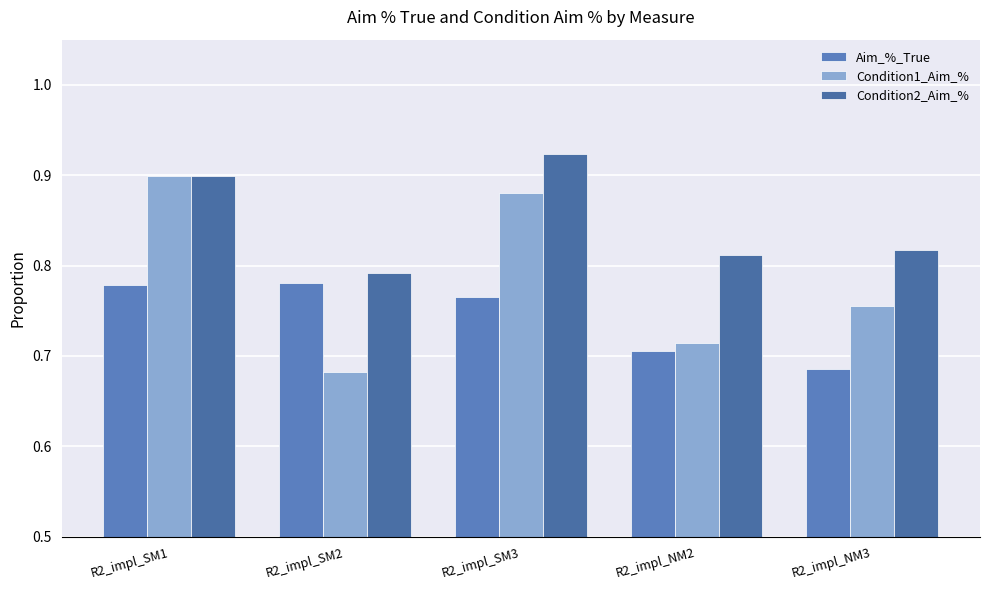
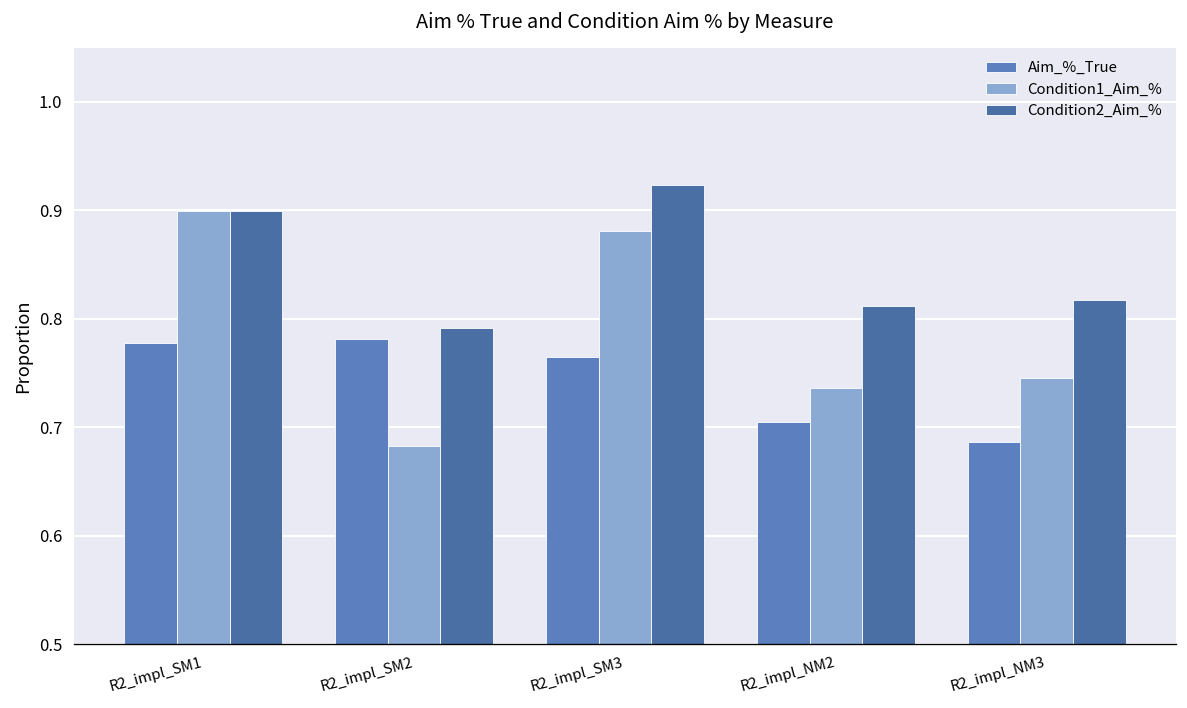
Condition1_Aim_%, R2_impl_NM2: 0.71 -> 0.74
Condition1_Aim_%, R2_impl_NM3: 0.76 -> 0.75
